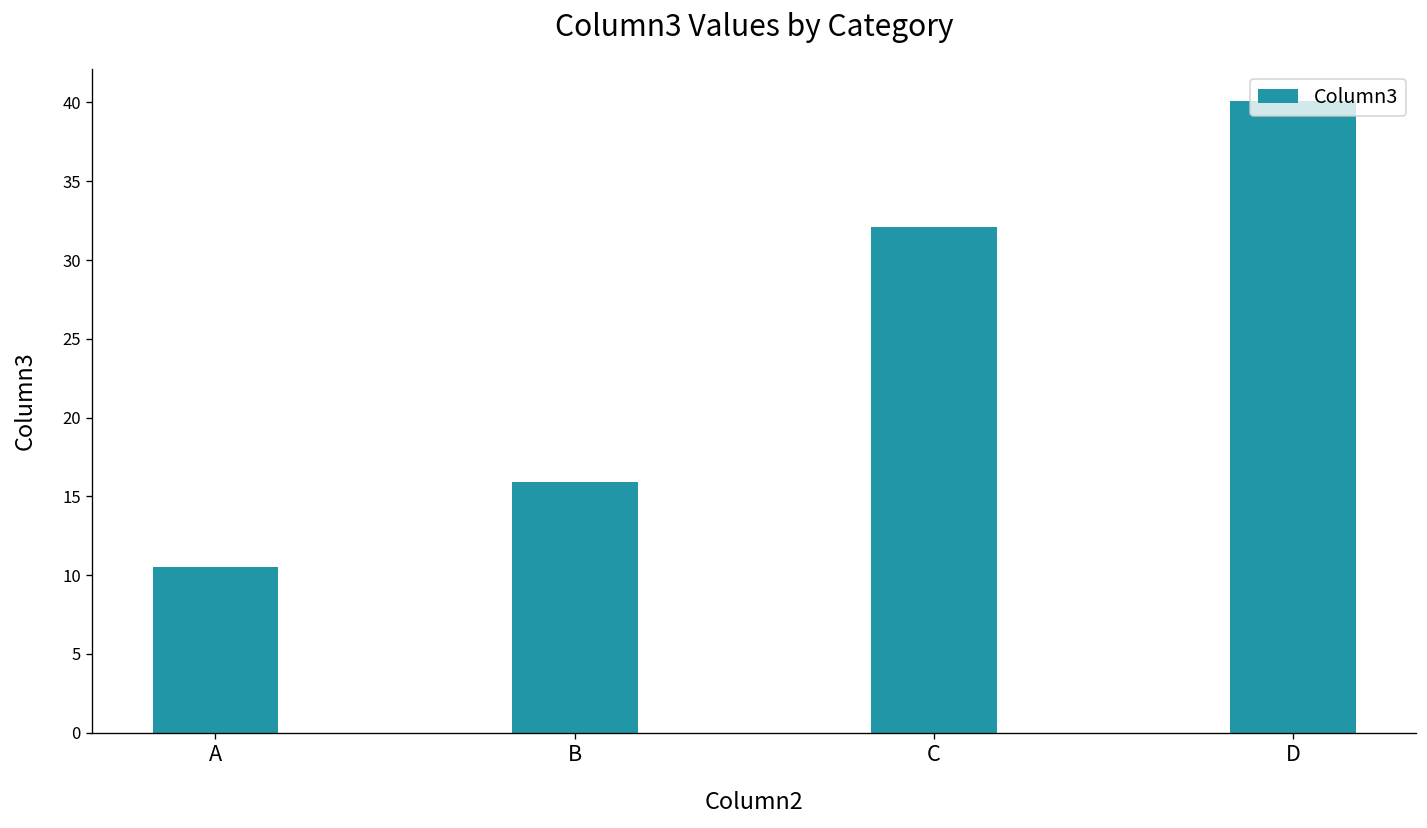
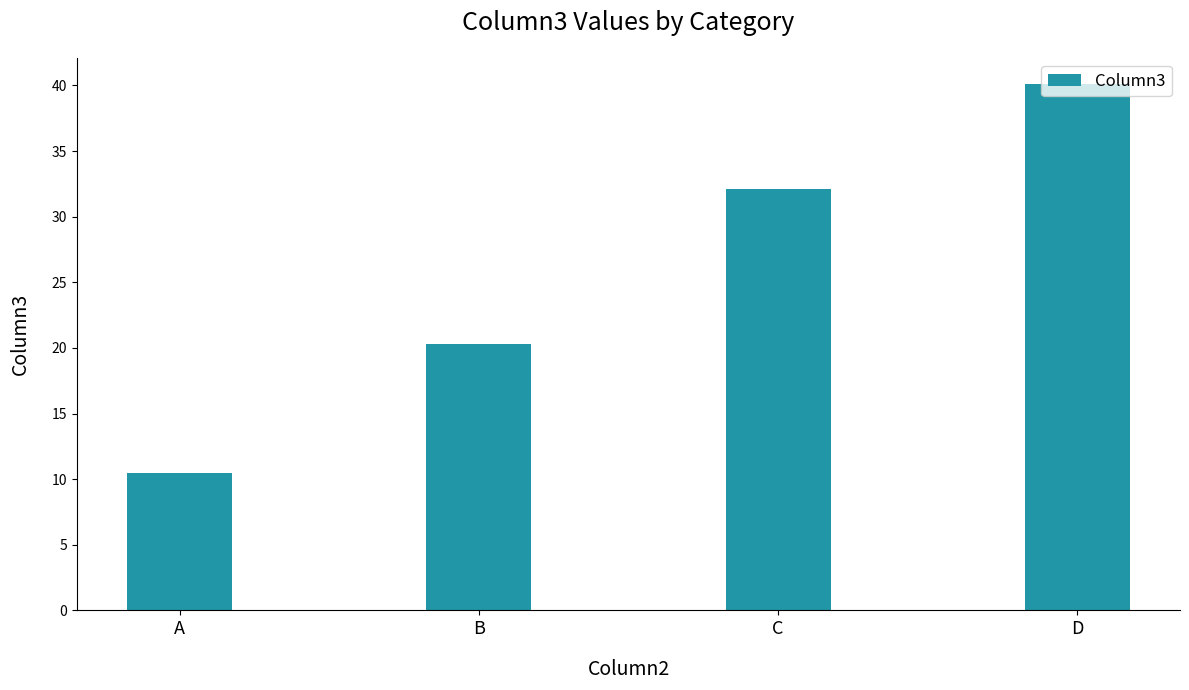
B: 15.9 -> 20.3
